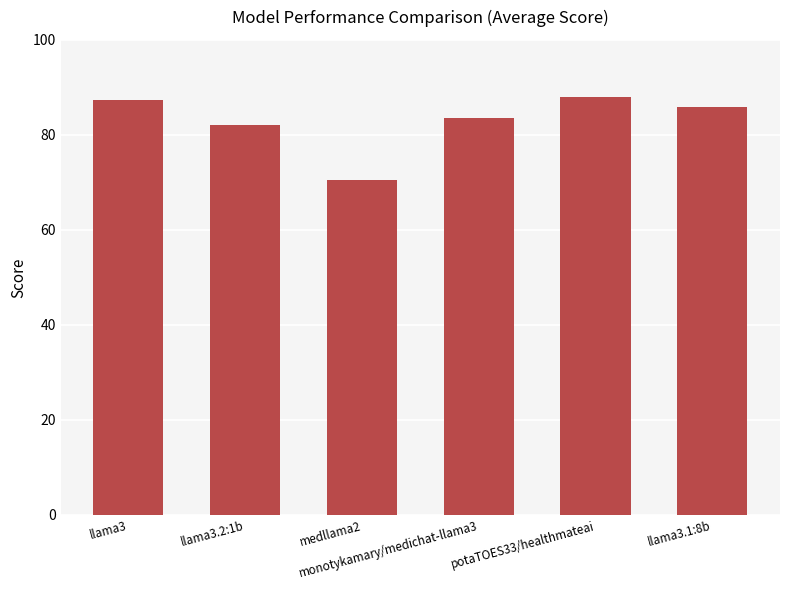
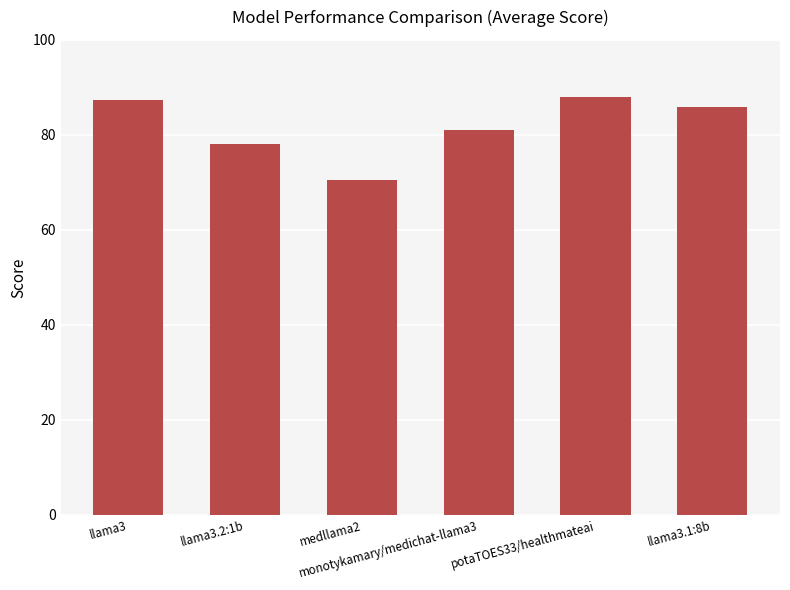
llama3.2:1b: 82 -> 78
monotykamary/medichat-llama3: 84 -> 81
